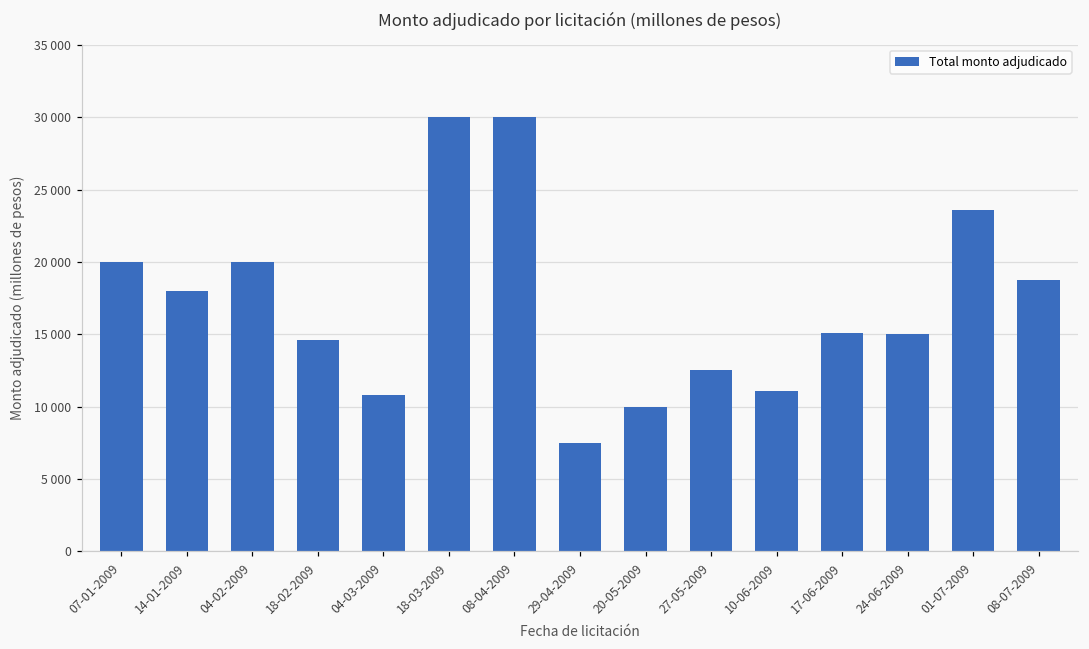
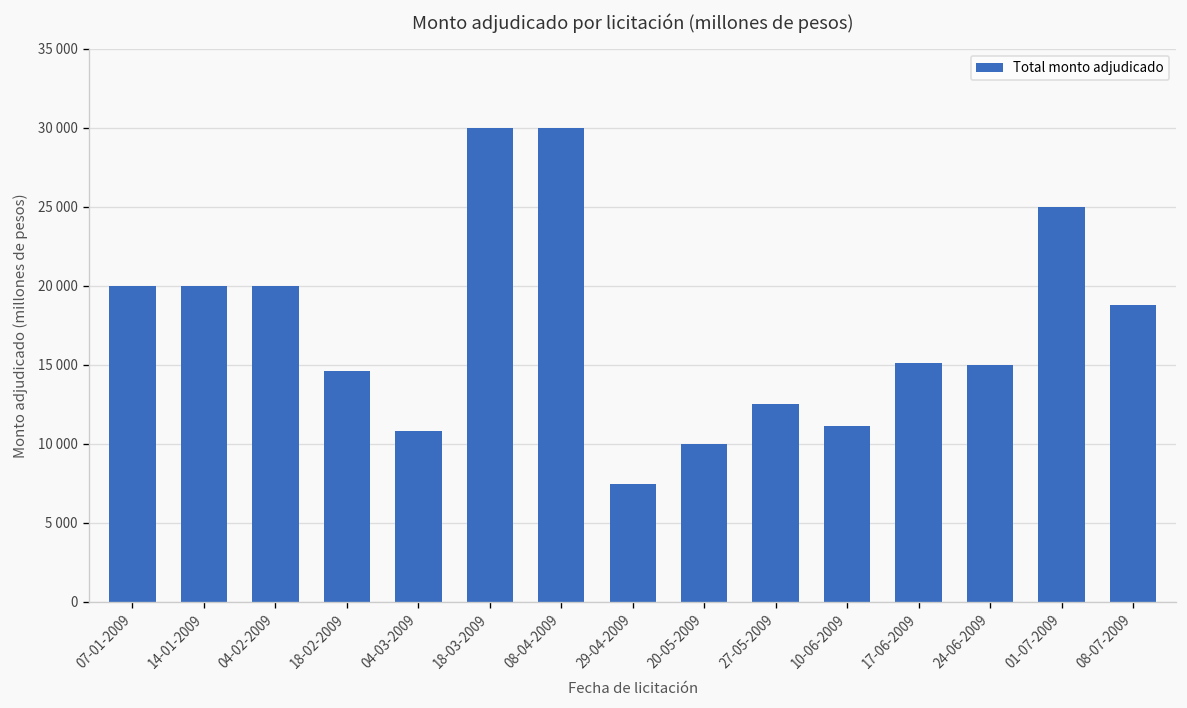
14-01-2009: 18000 -> 20000
01-07-2009: 23600 -> 25000
